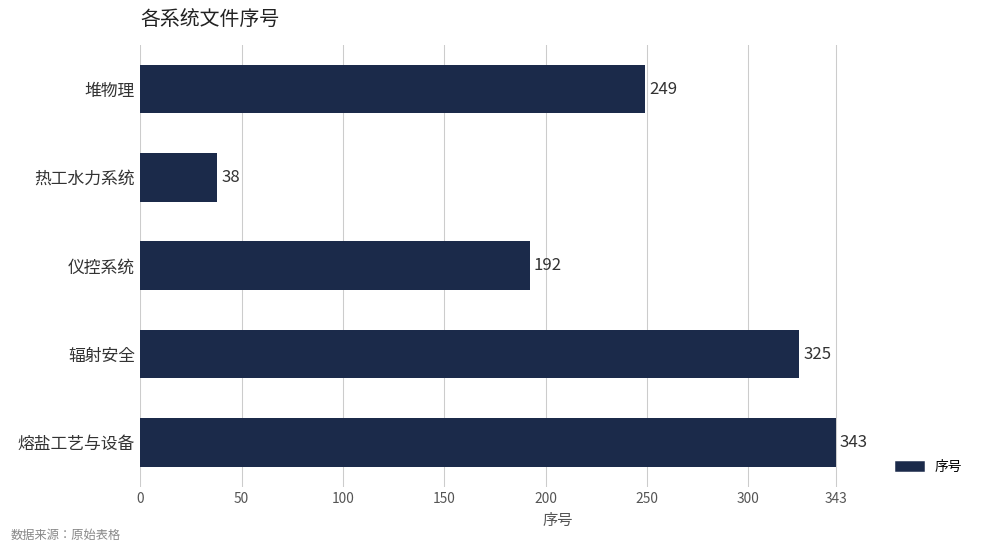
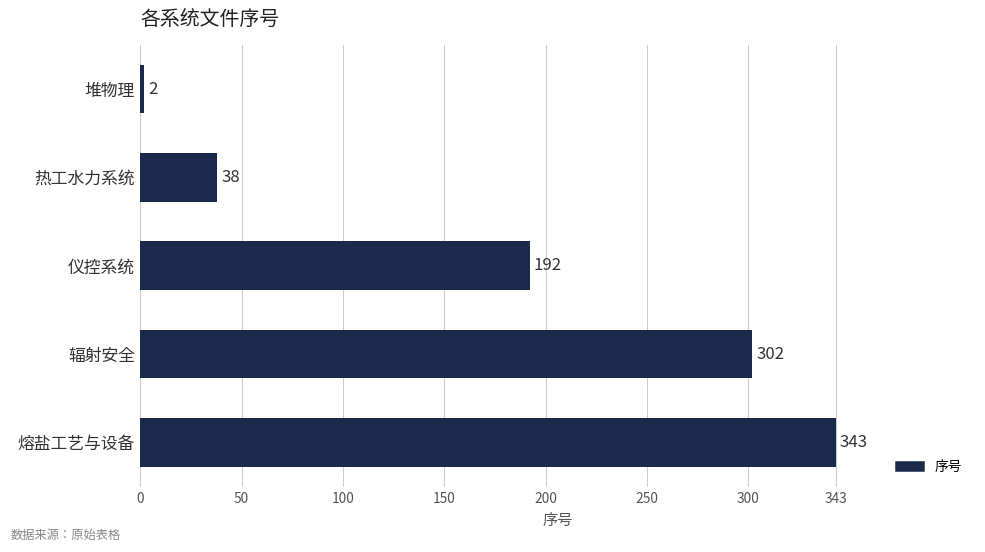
堆物理: 249 -> 2
辐射安全: 325 -> 302
